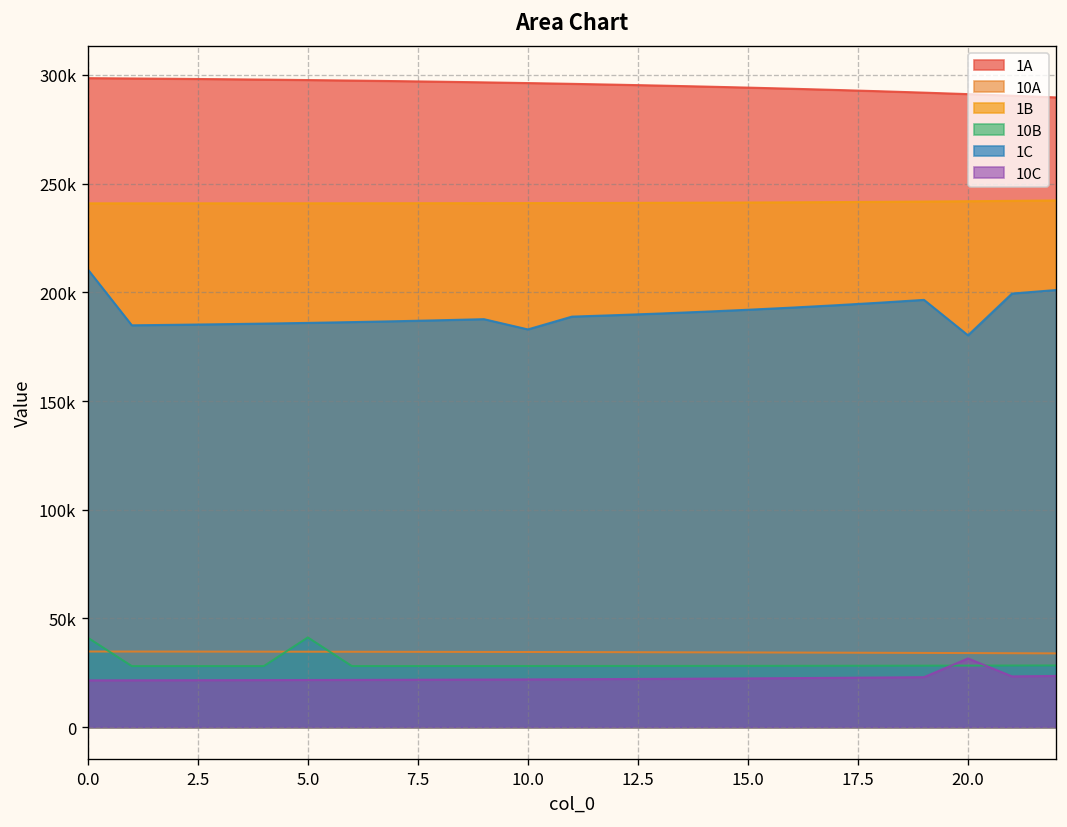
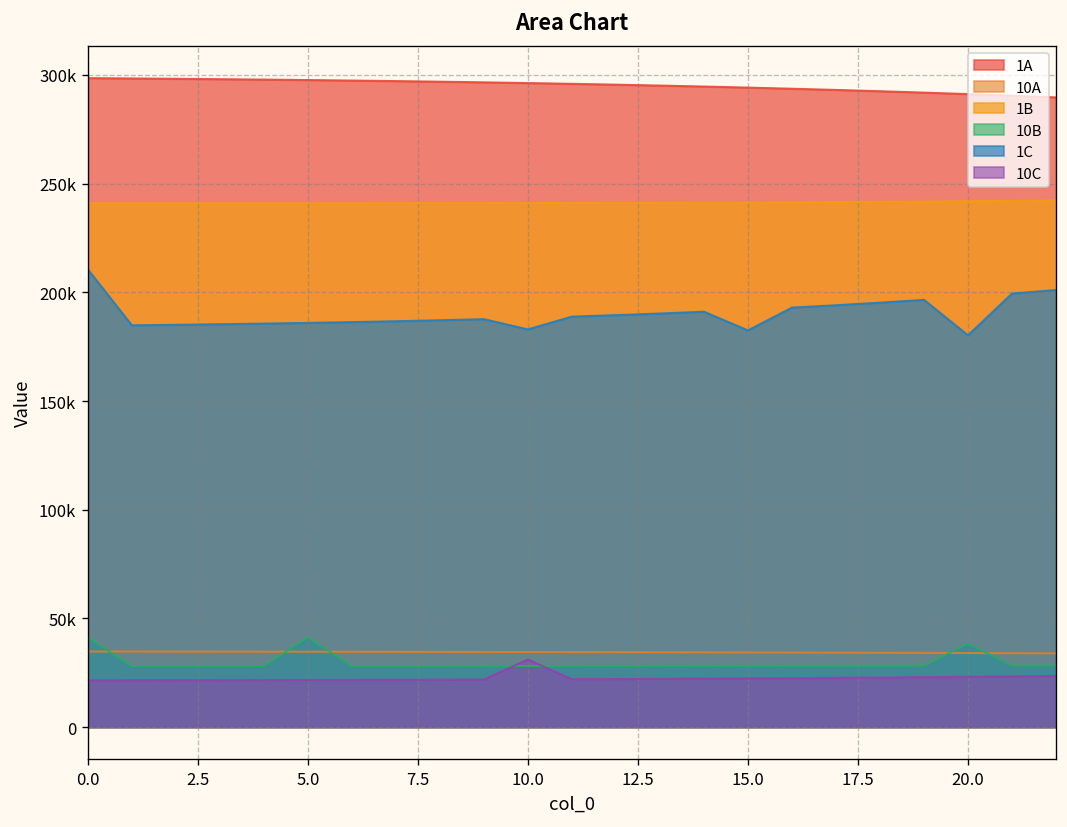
10C, 10.0: 22000 -> 31000
1C, 15.0: 192000 -> 182000
10B, 20.0: 28000 -> 38000
10C, 20.0: 32000 -> 23000
